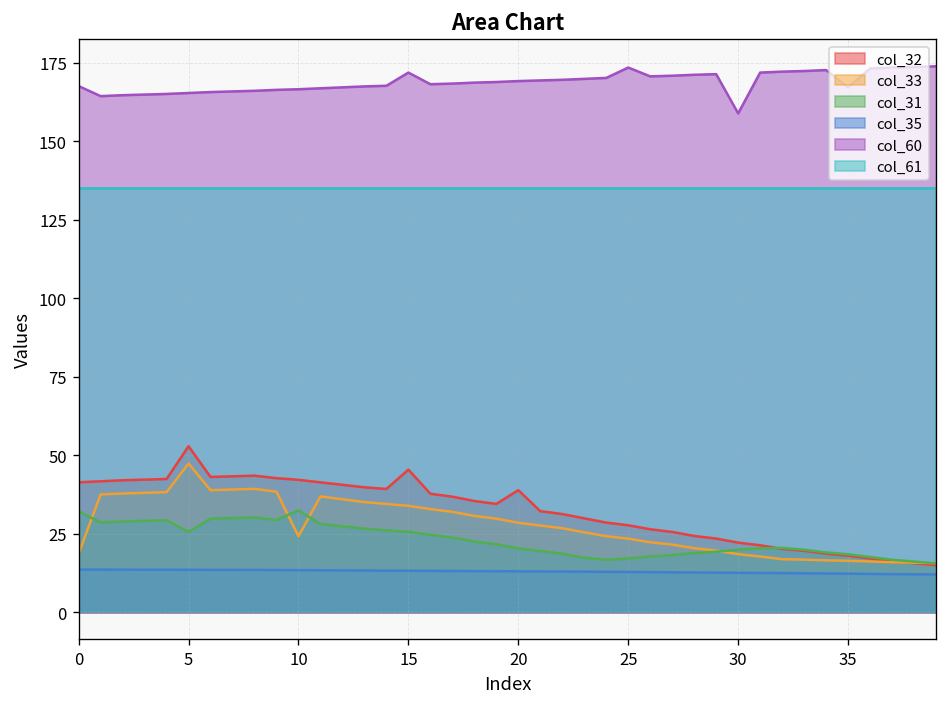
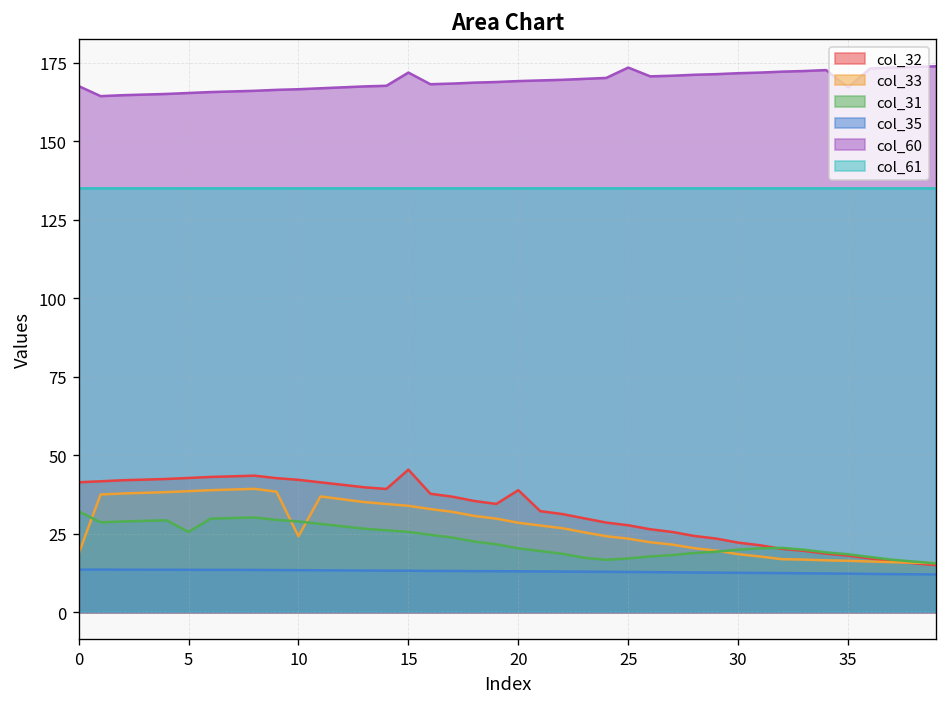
col_32, 5: 53 -> 43
col_33, 5: 47 -> 39
col_31, 10: 32 -> 29
col_60, 30: 159 -> 172
